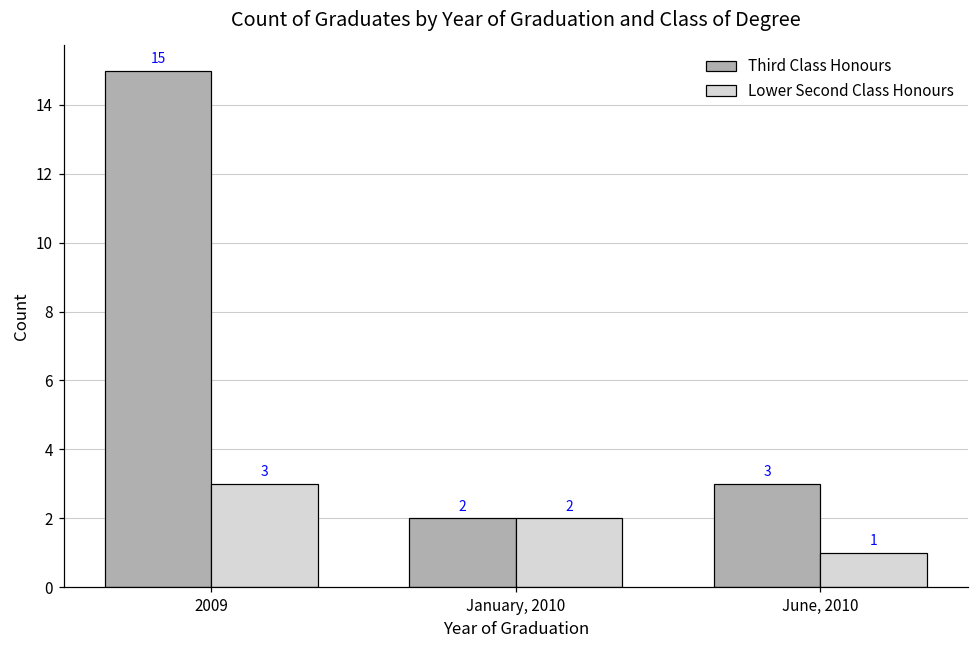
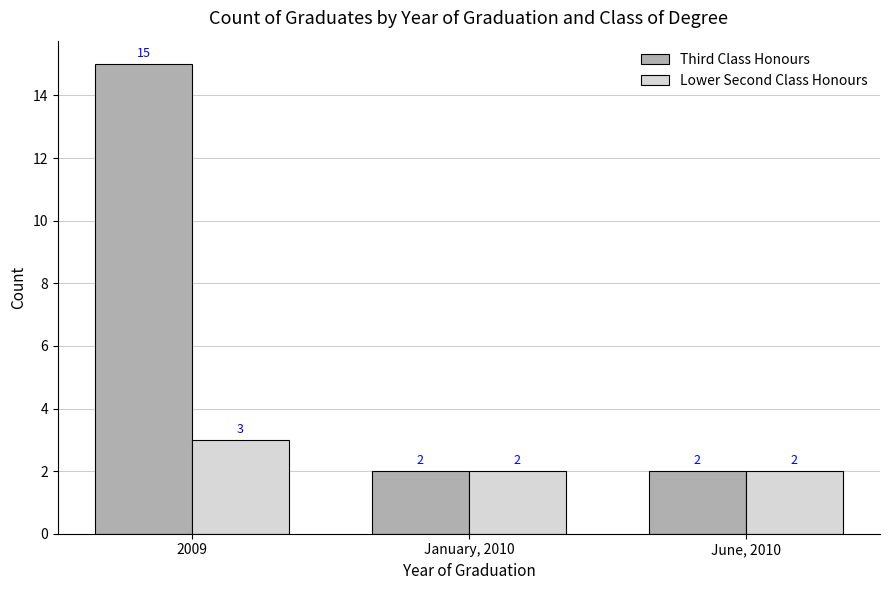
Third Class Honours, June, 2010: 3 -> 2
Lower Second Class Honours, June, 2010: 1 -> 2
